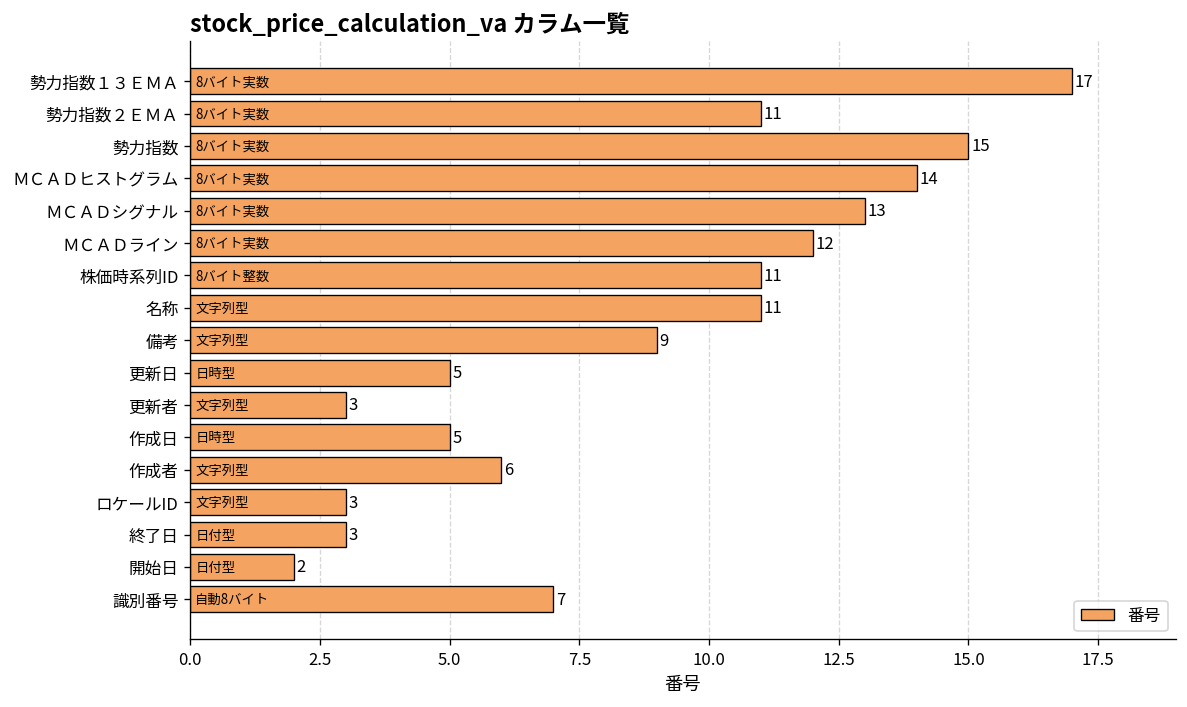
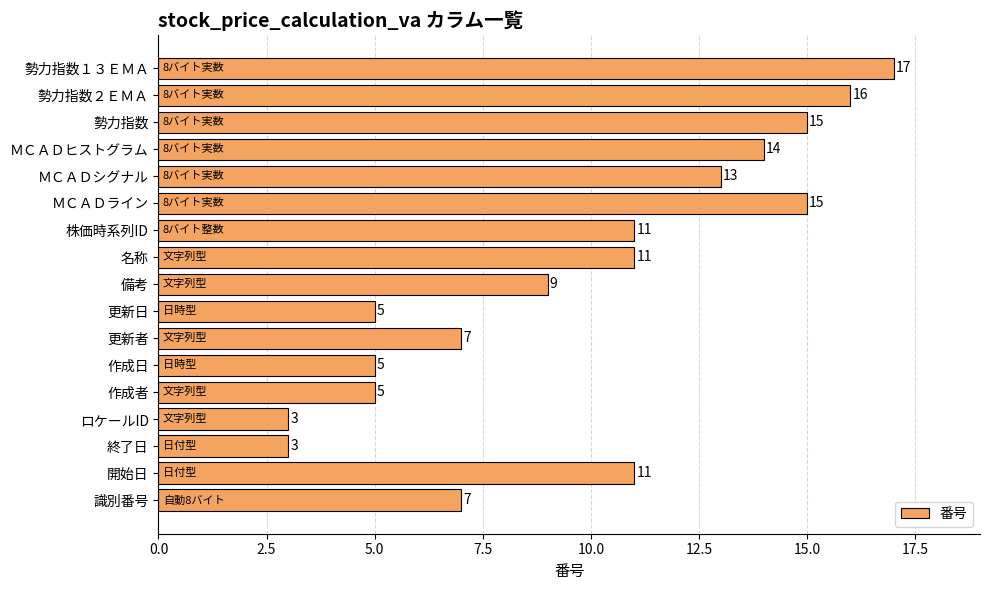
勢力指数２ＥＭＡ: 11 -> 16
ＭＣＡＤライン: 12 -> 15
更新者: 3 -> 7
作成者: 6 -> 5
開始日: 2 -> 11
